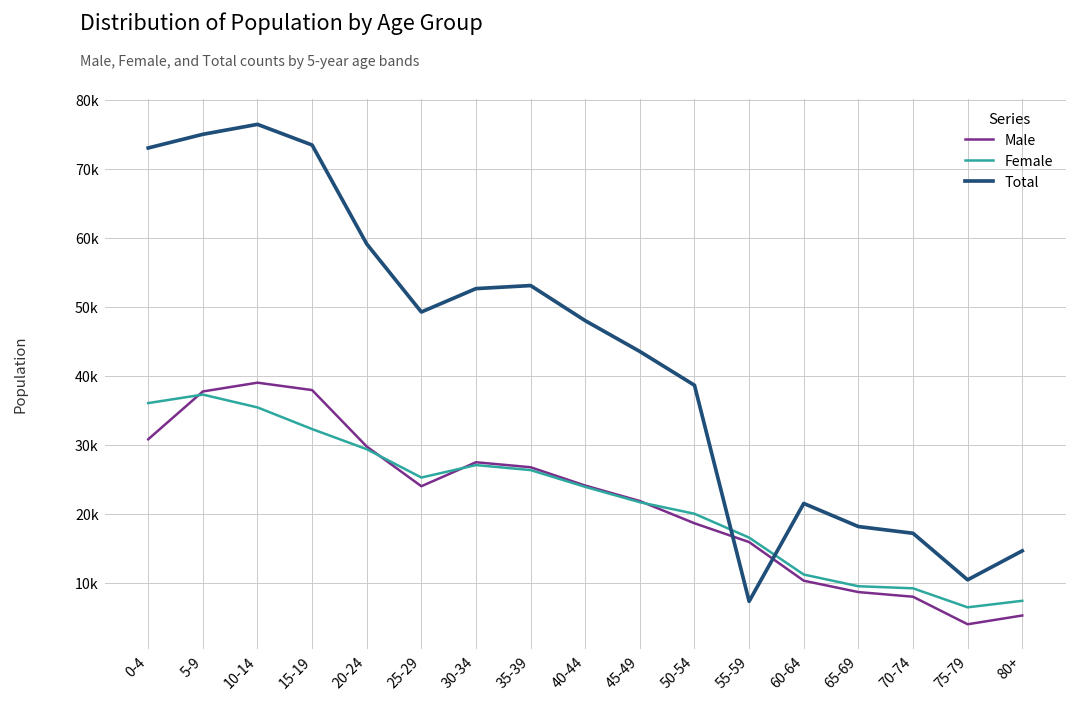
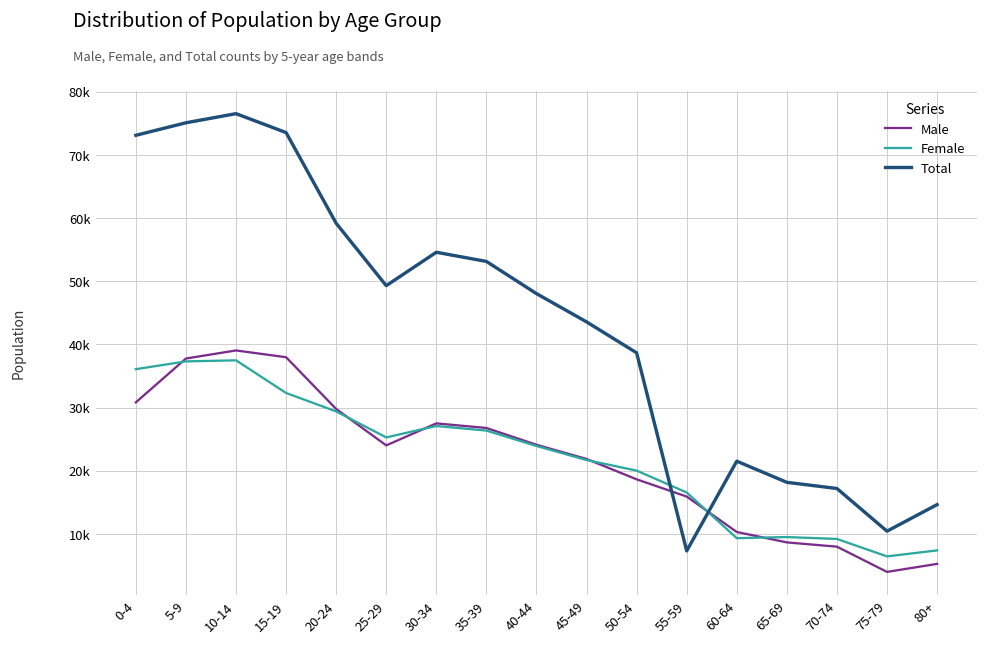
Female, 10-14: 35000 -> 37000
Total, 30-34: 53000 -> 55000
Female, 60-64: 11000 -> 9000
